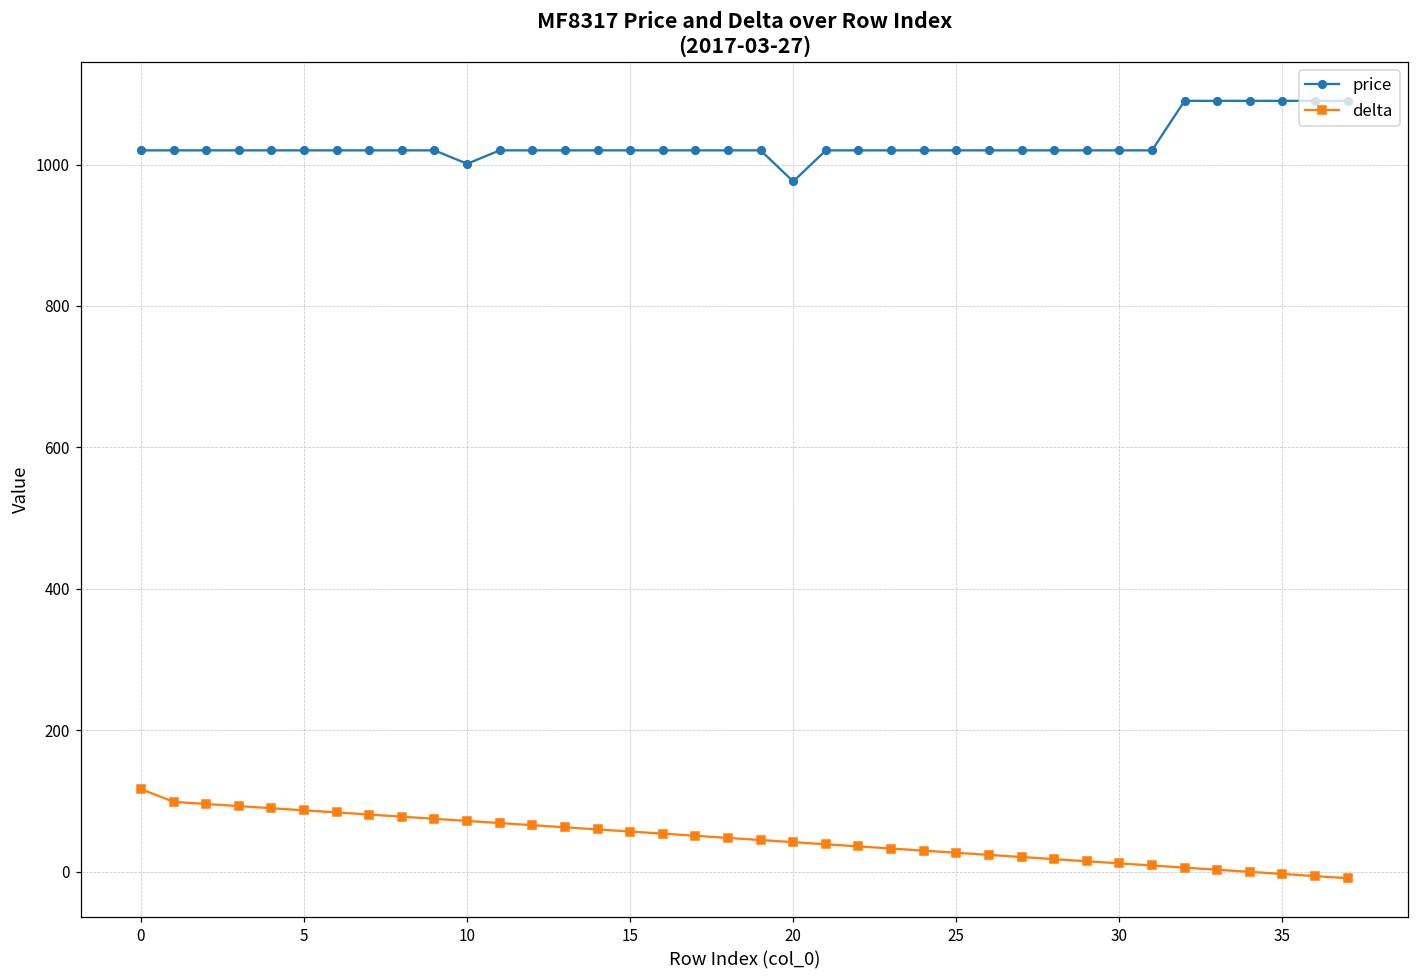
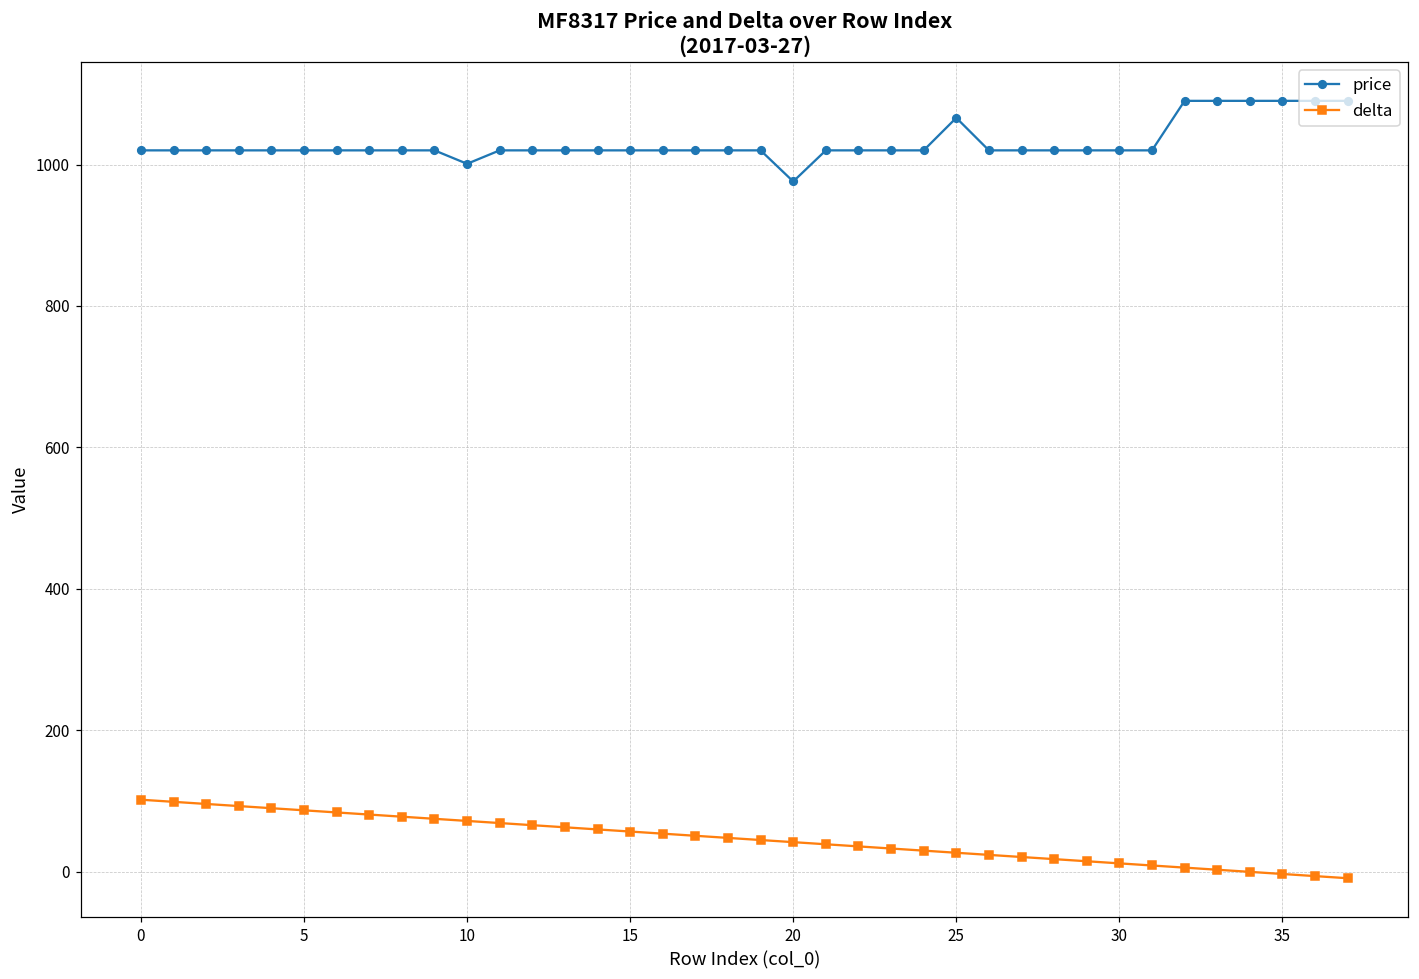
delta, 0: 120 -> 100
price, 25: 1020 -> 1070
